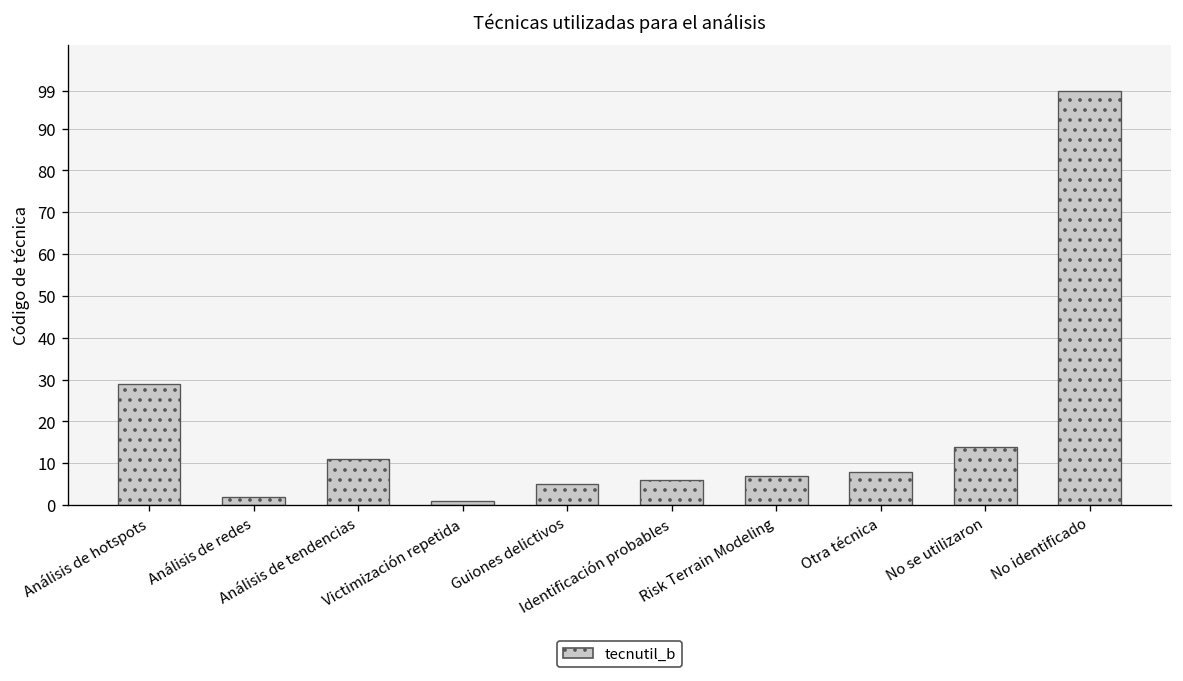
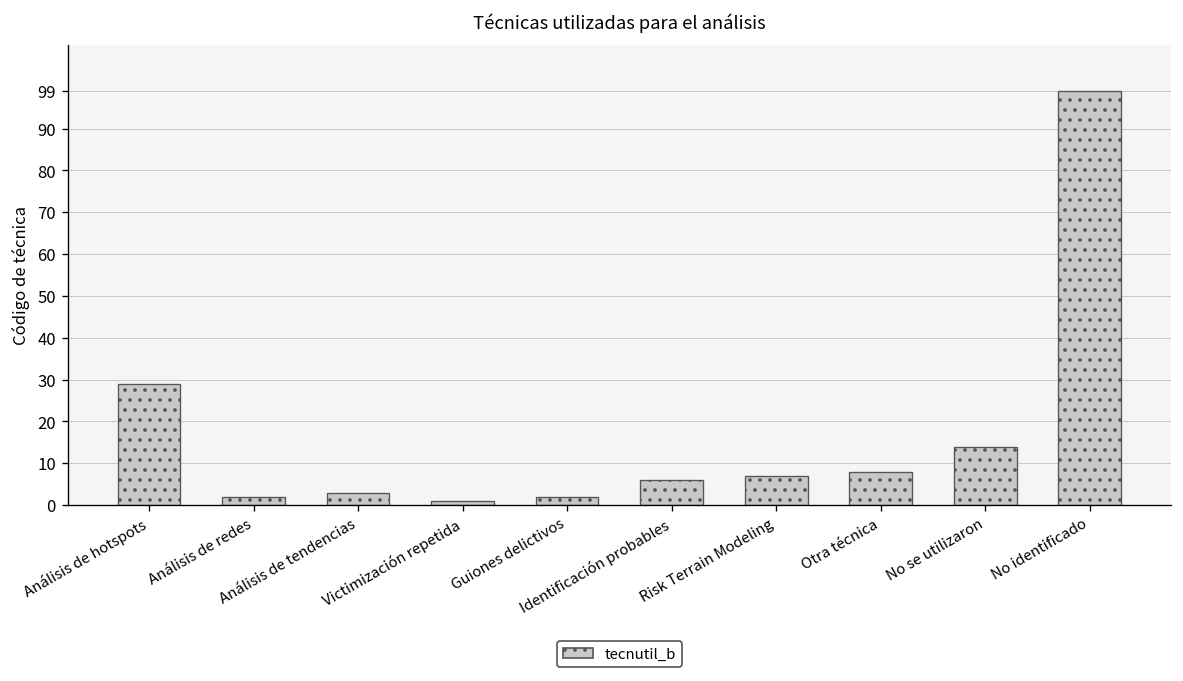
Análisis de tendencias: 11 -> 3
Guiones delictivos: 5 -> 2
